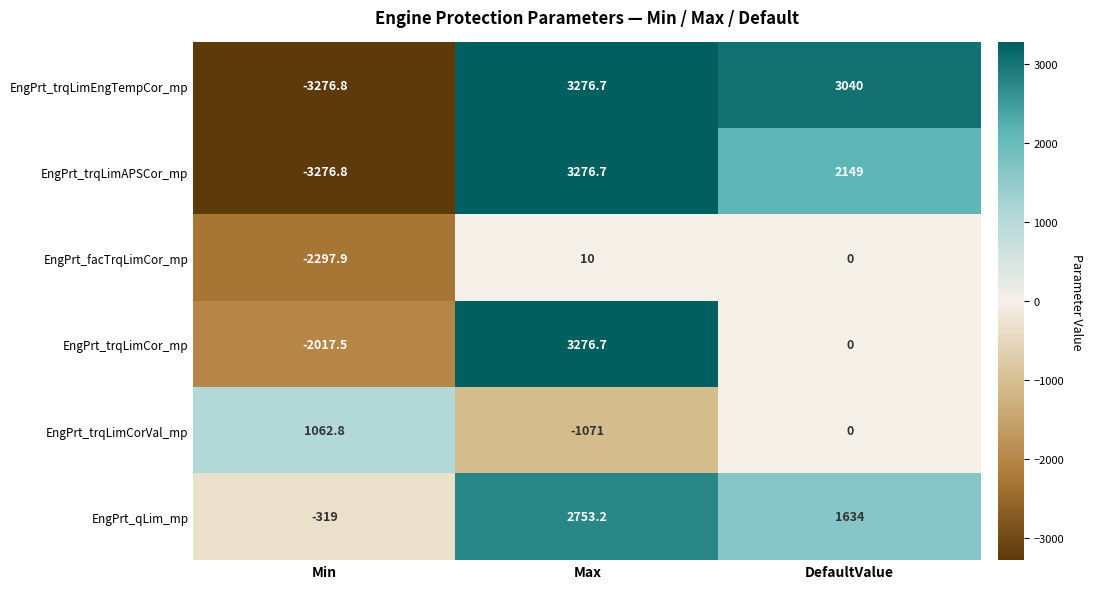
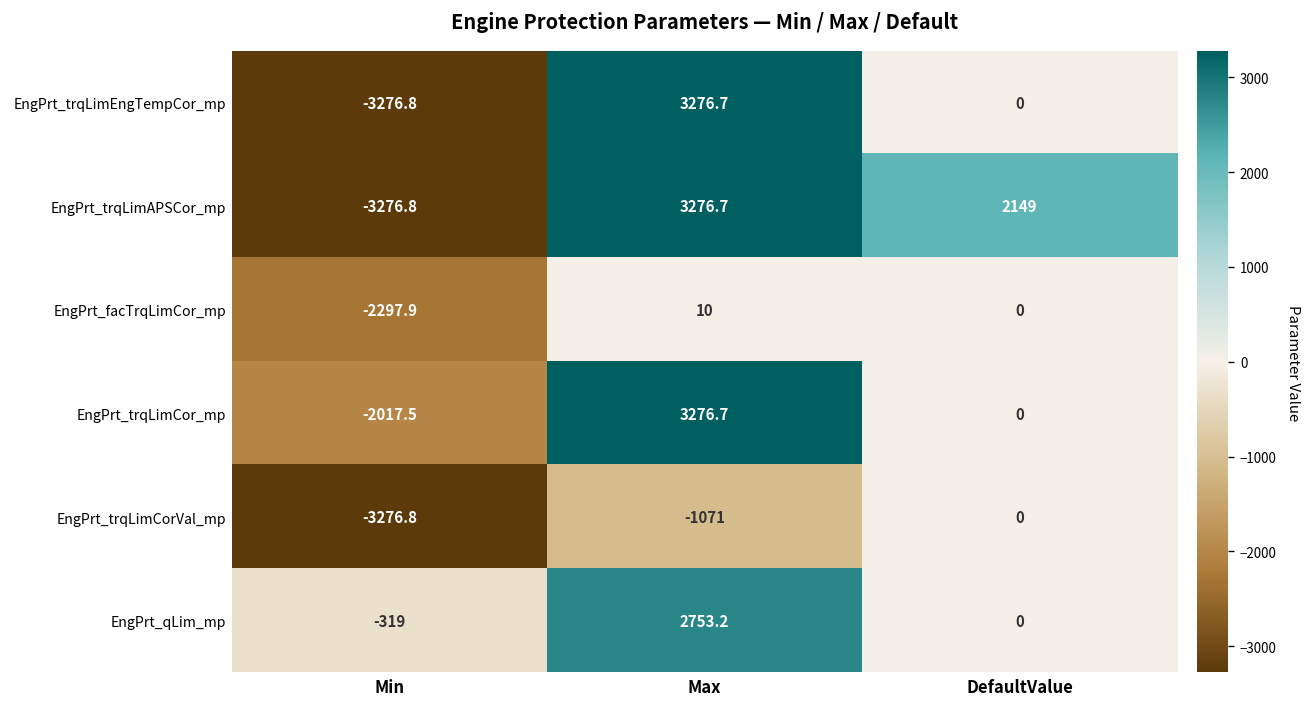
EngPrt_trqLimEngTempCor_mp, DefaultValue: 3040 -> 0
EngPrt_trqLimCorVal_mp, Min: 1062.8 -> -3276.8
EngPrt_qLim_mp, DefaultValue: 1634 -> 0
